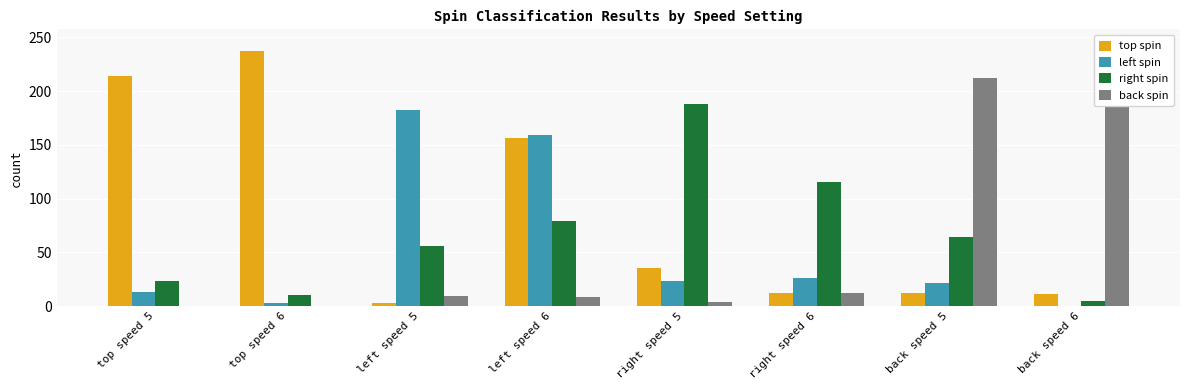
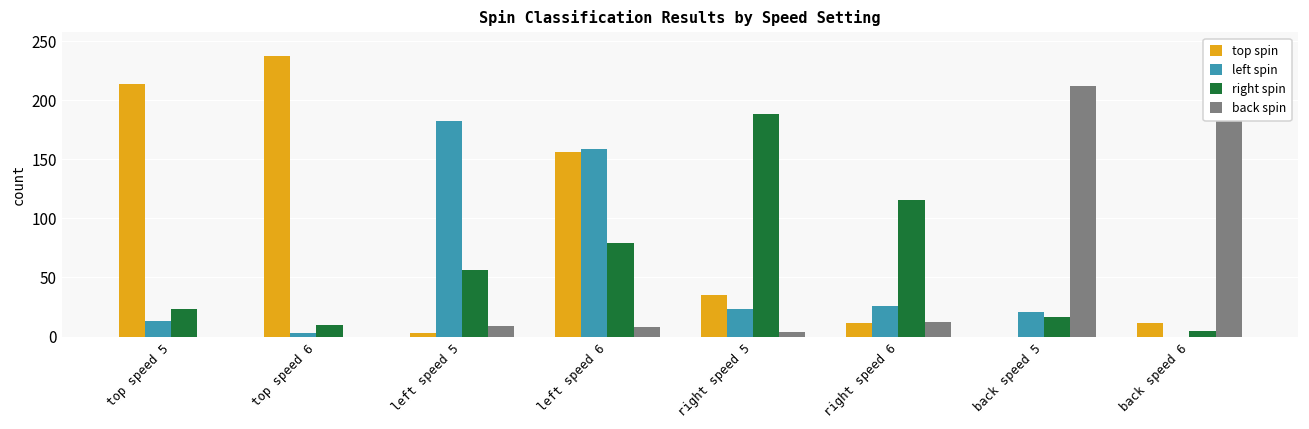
top spin, back speed 5: 12 -> 0
right spin, back speed 5: 64 -> 17
